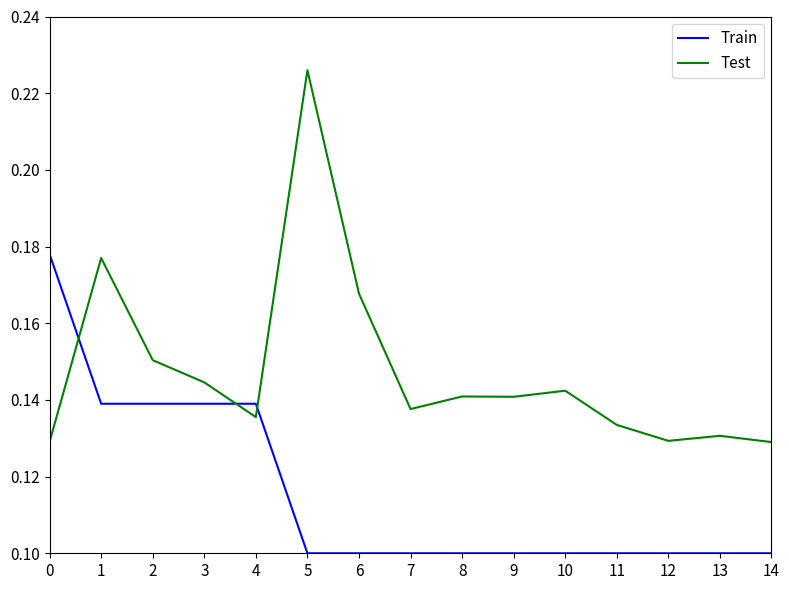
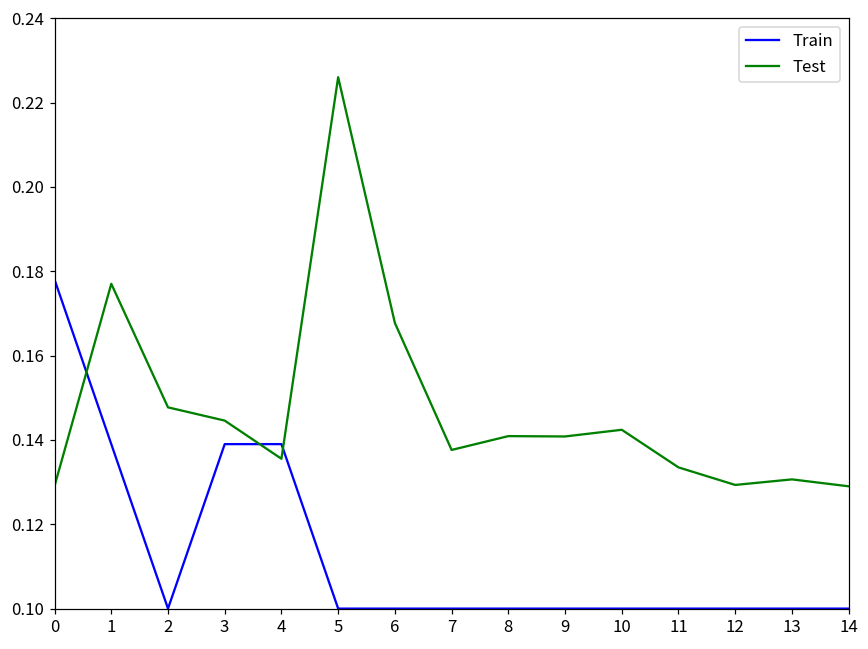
Train, 2: 0.139 -> 0.100
Test, 2: 0.150 -> 0.148
